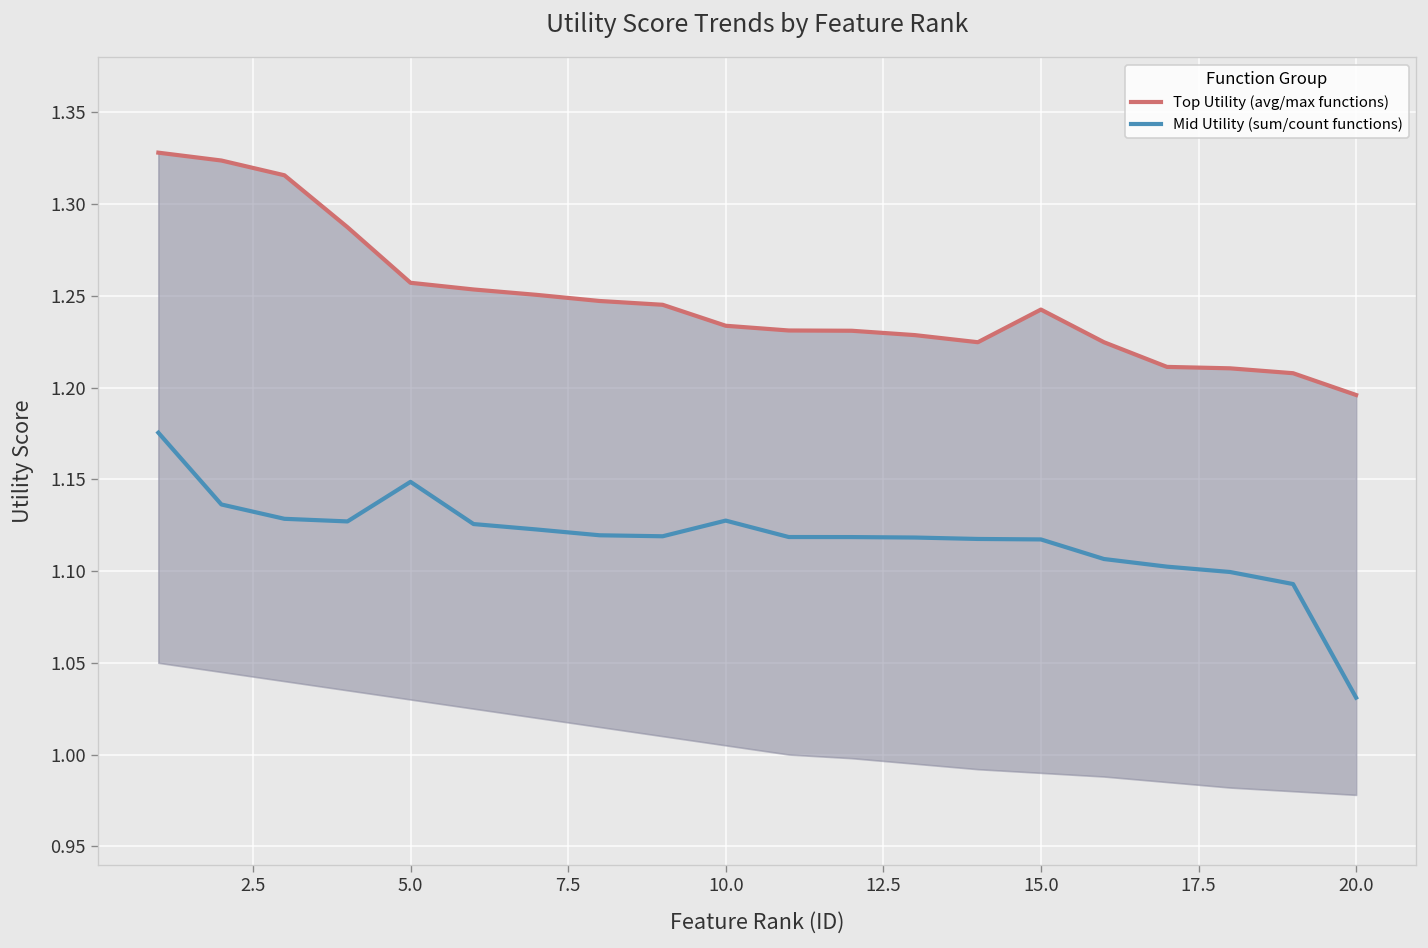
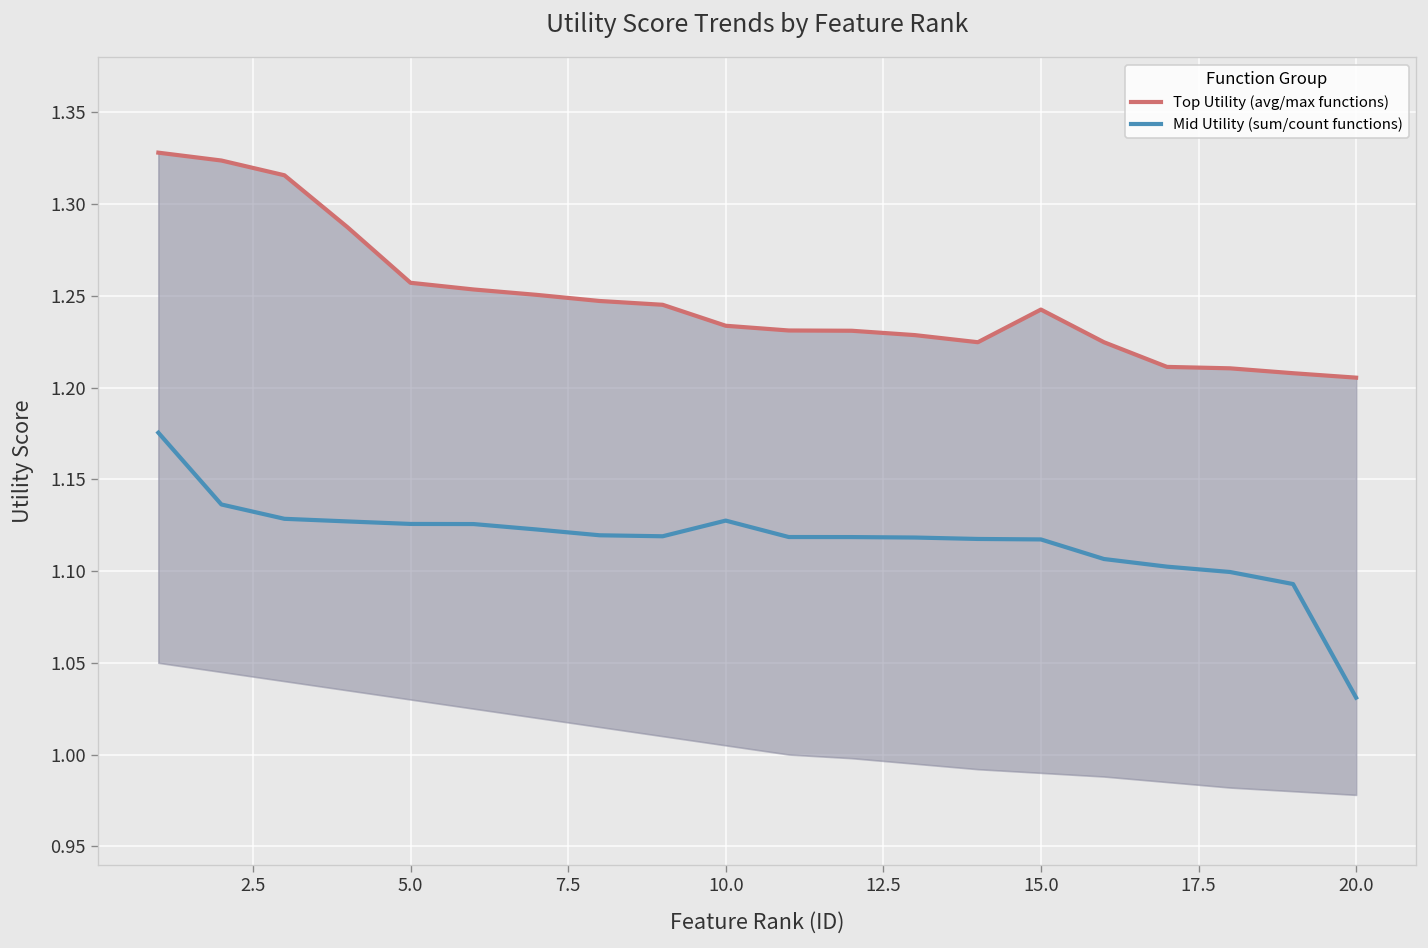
Mid Utility (sum/count functions), 5.0: 1.149 -> 1.126
Top Utility (avg/max functions), 20.0: 1.196 -> 1.205
